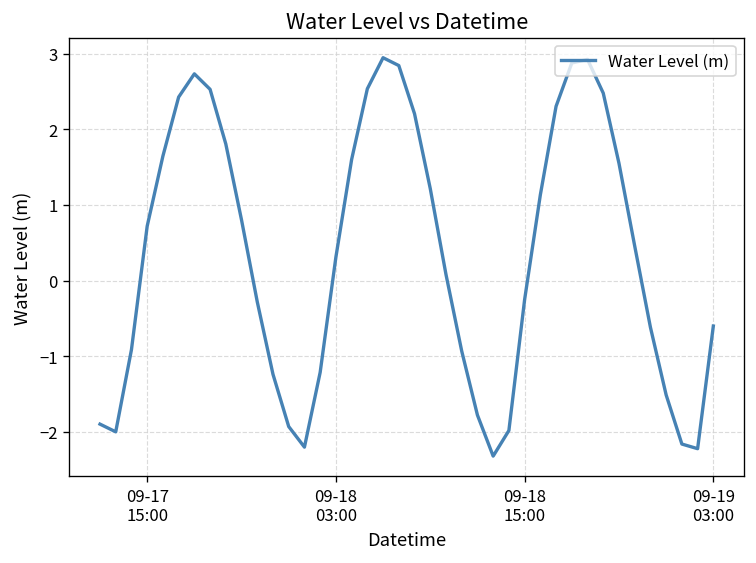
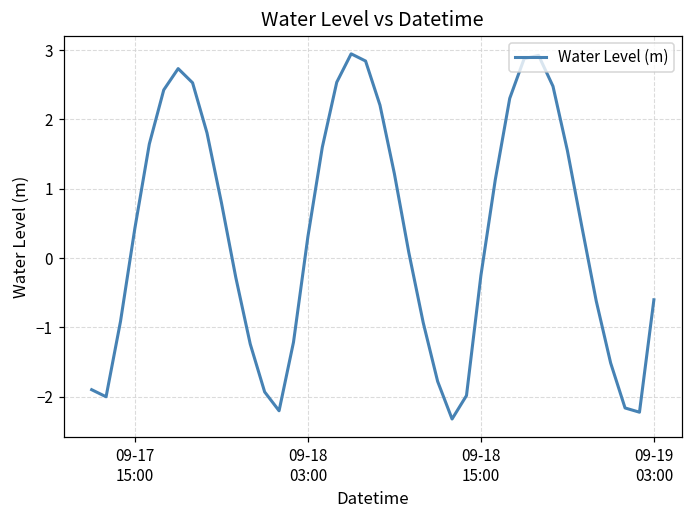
09-17 15:00: 0.7 -> 0.4
